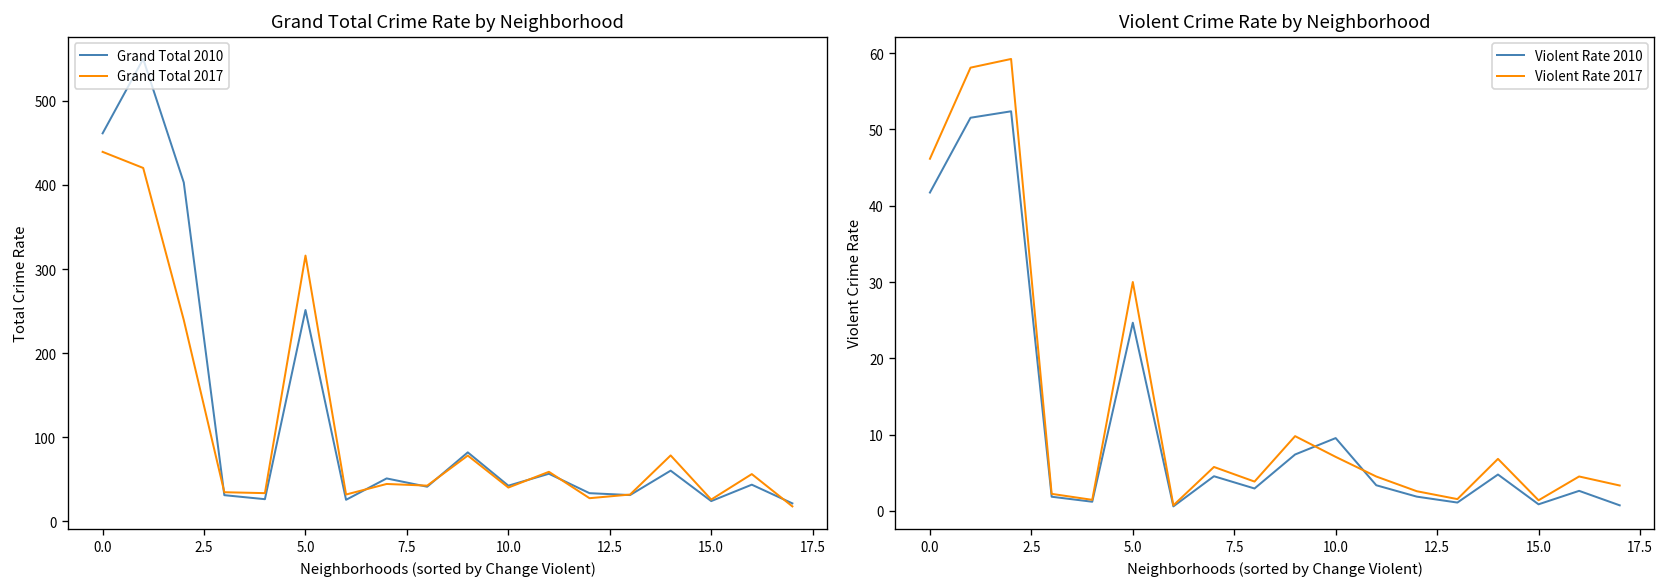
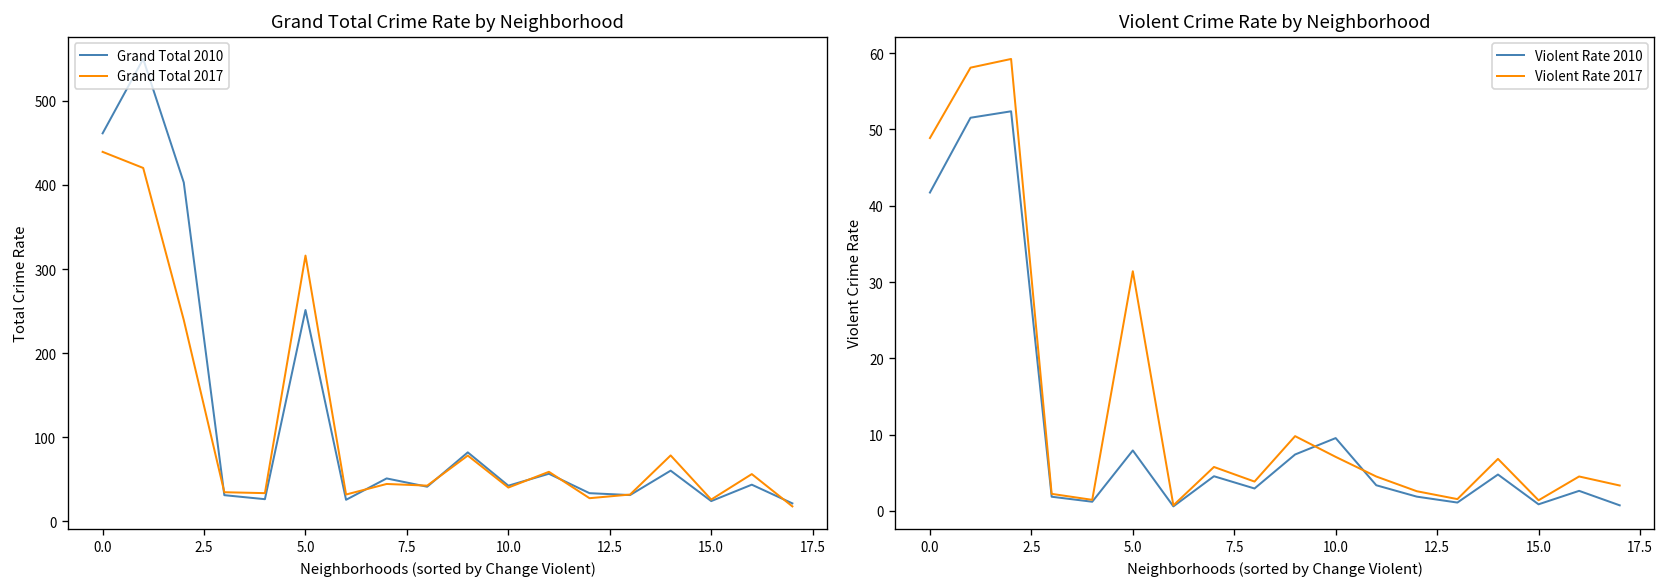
Violent Crime Rate by Neighborhood, Violent Rate 2017, 0.0: 46 -> 49
Violent Crime Rate by Neighborhood, Violent Rate 2010, 5.0: 25 -> 8
Violent Crime Rate by Neighborhood, Violent Rate 2017, 5.0: 30 -> 31
